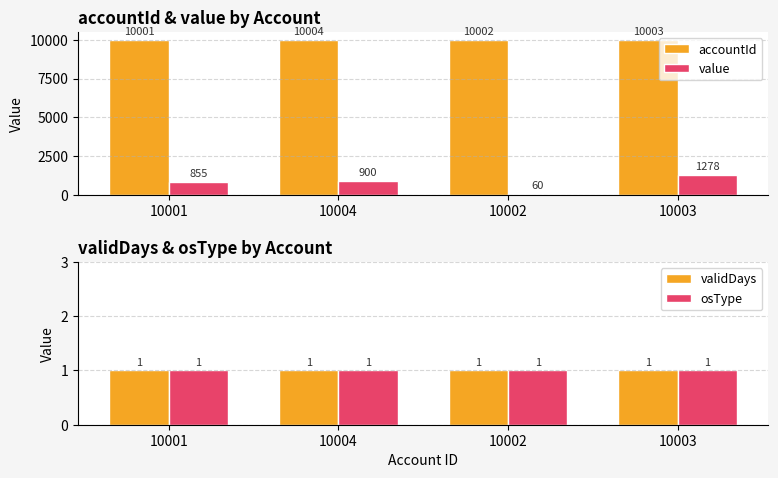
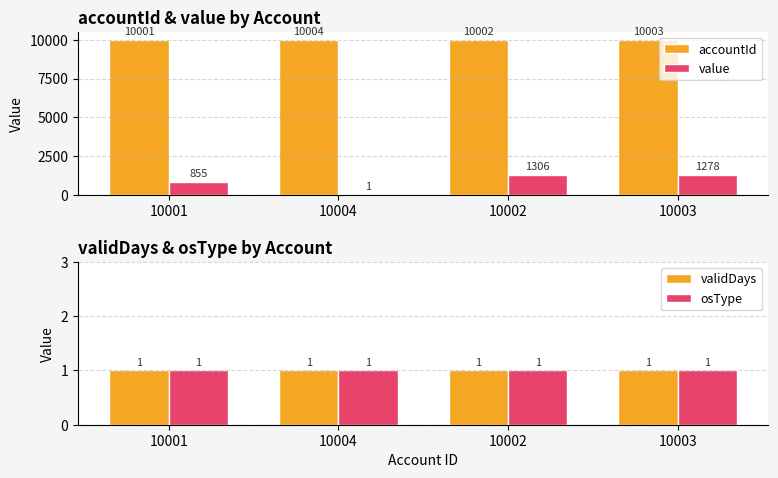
accountId & value by Account, value, 10004: 900 -> 1
accountId & value by Account, value, 10002: 60 -> 1306
